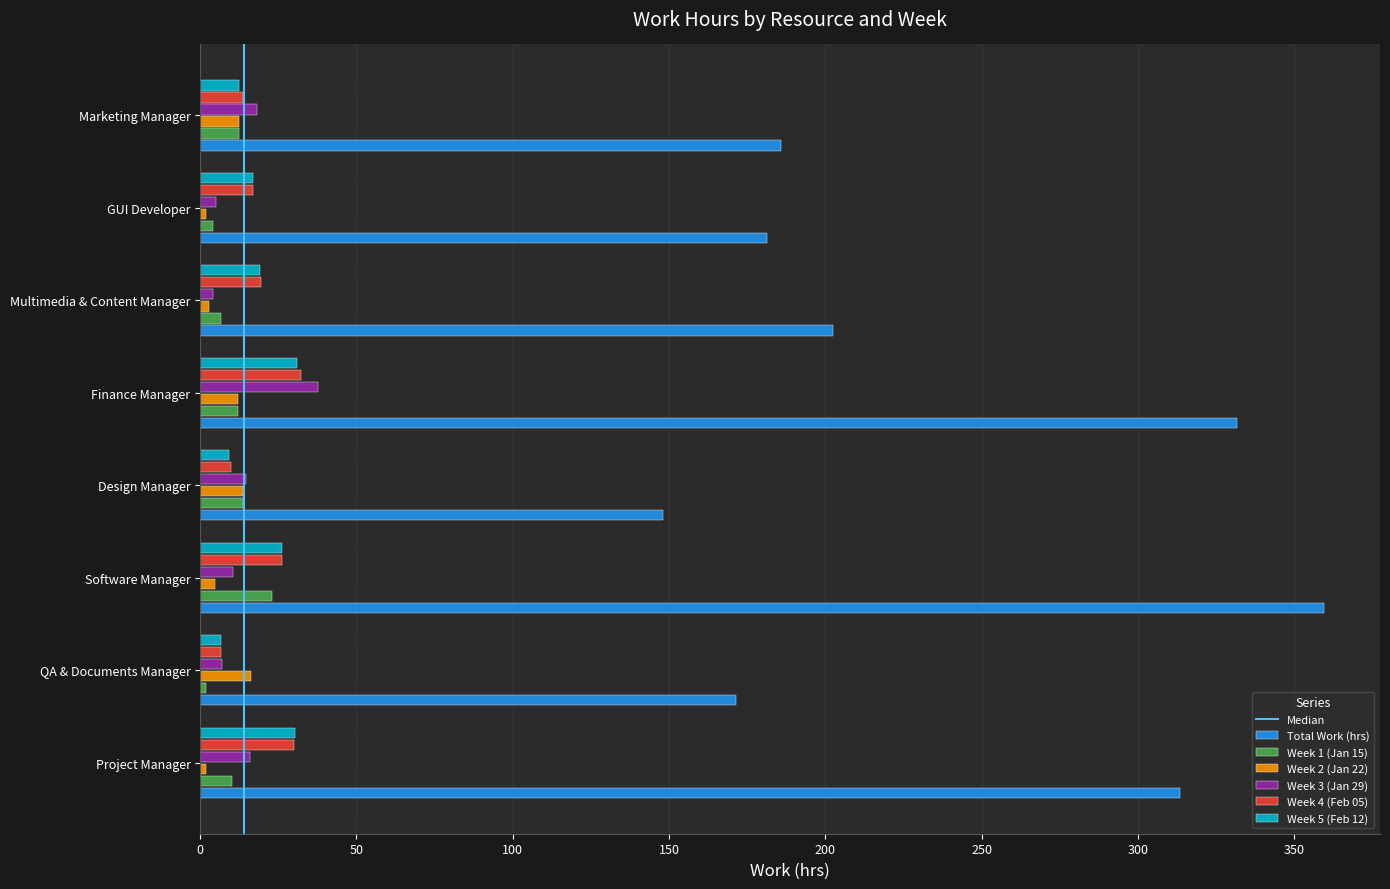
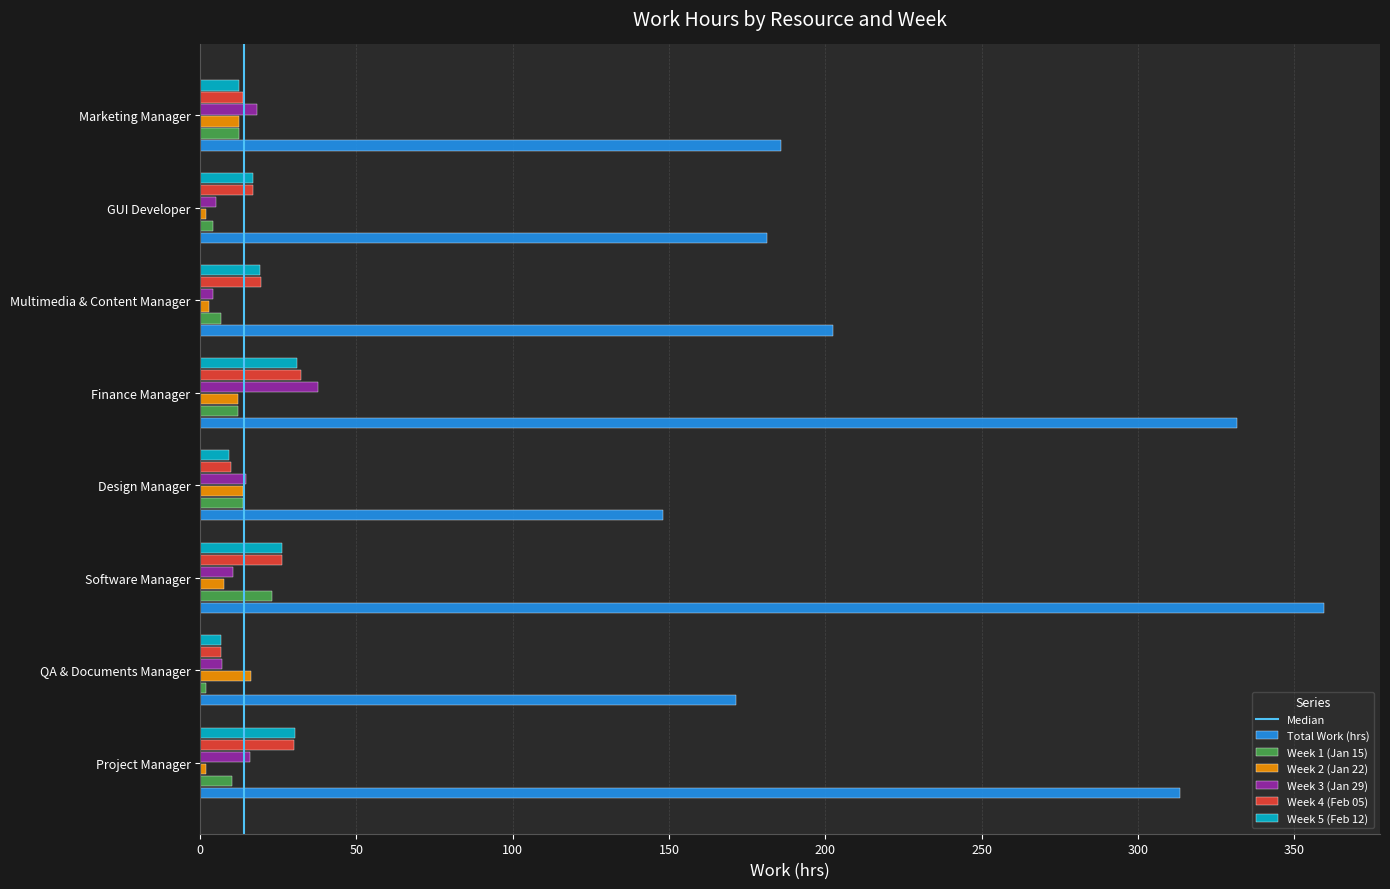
Week 2 (Jan 22), Software Manager: 5 -> 8
